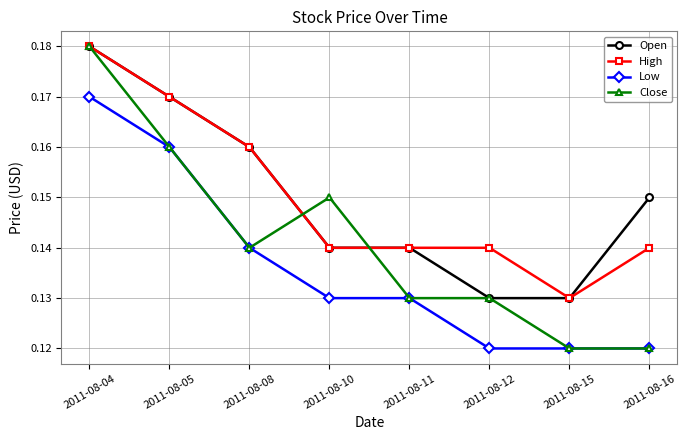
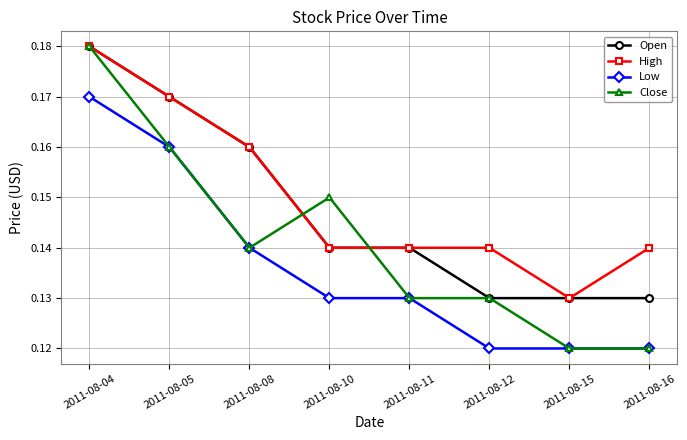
Open, 2011-08-16: 0.15 -> 0.13
